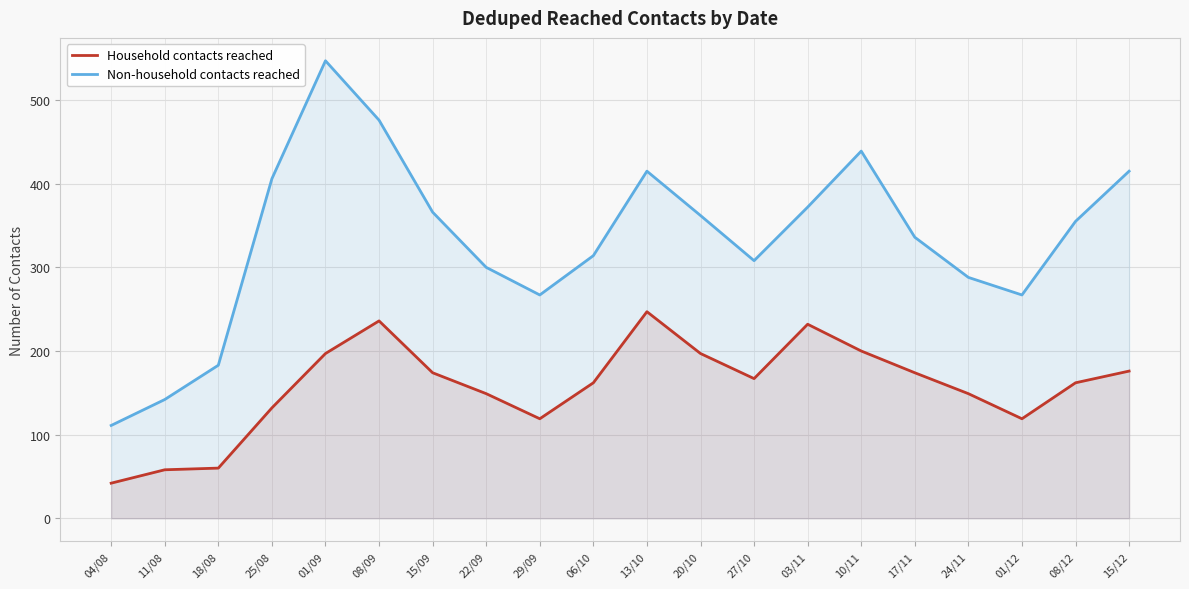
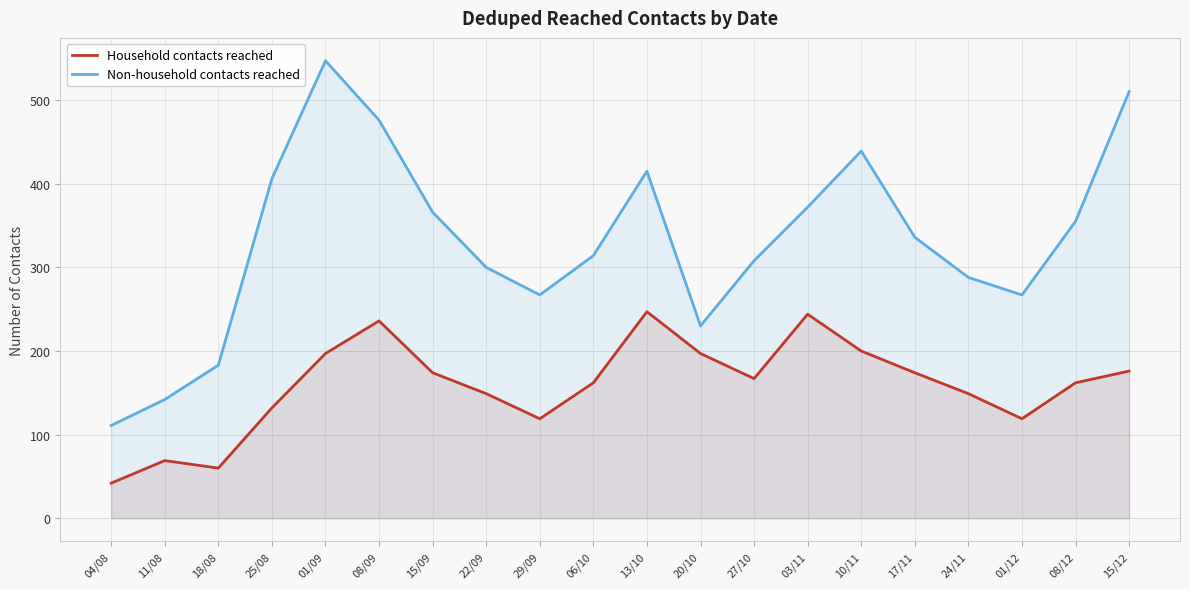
Household contacts reached, 11/08: 60 -> 70
Non-household contacts reached, 20/10: 360 -> 230
Household contacts reached, 03/11: 230 -> 240
Non-household contacts reached, 15/12: 420 -> 510
